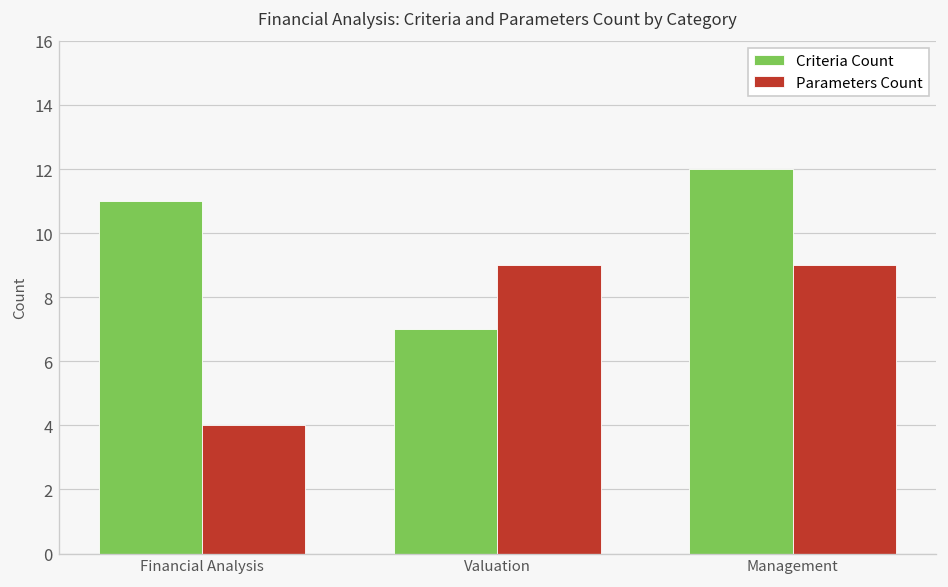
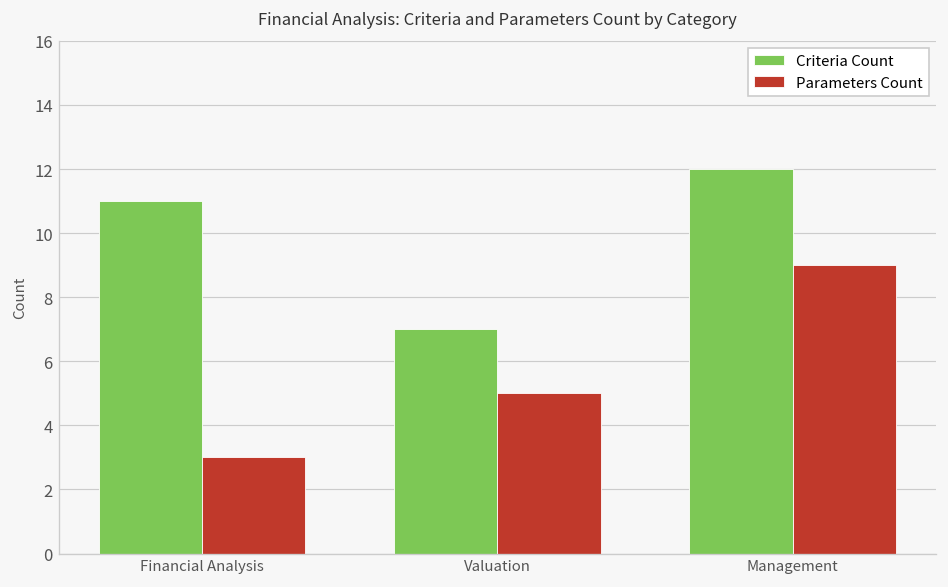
Parameters Count, Financial Analysis: 4 -> 3
Parameters Count, Valuation: 9 -> 5
